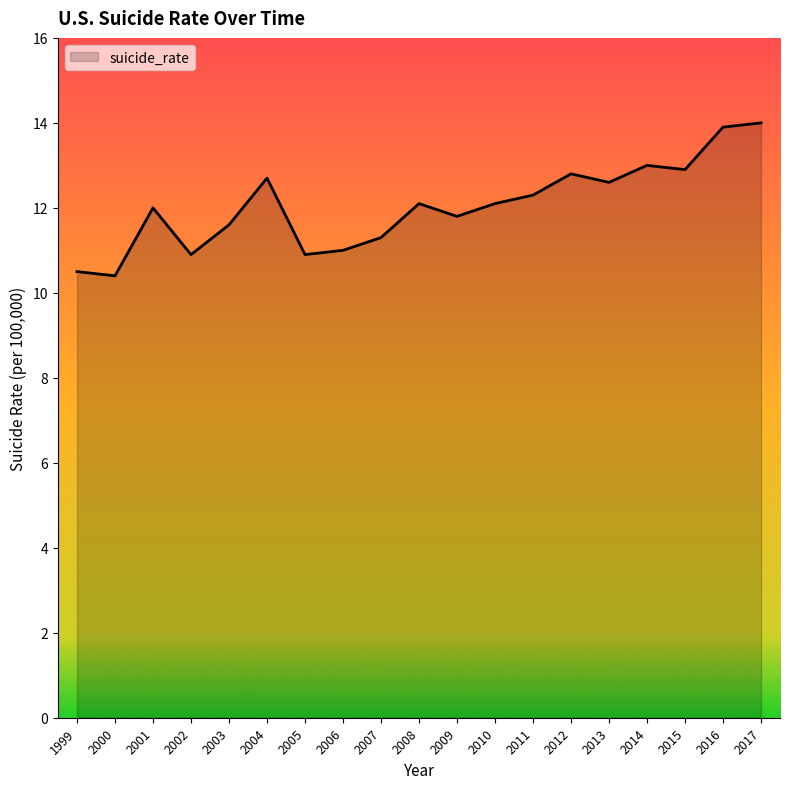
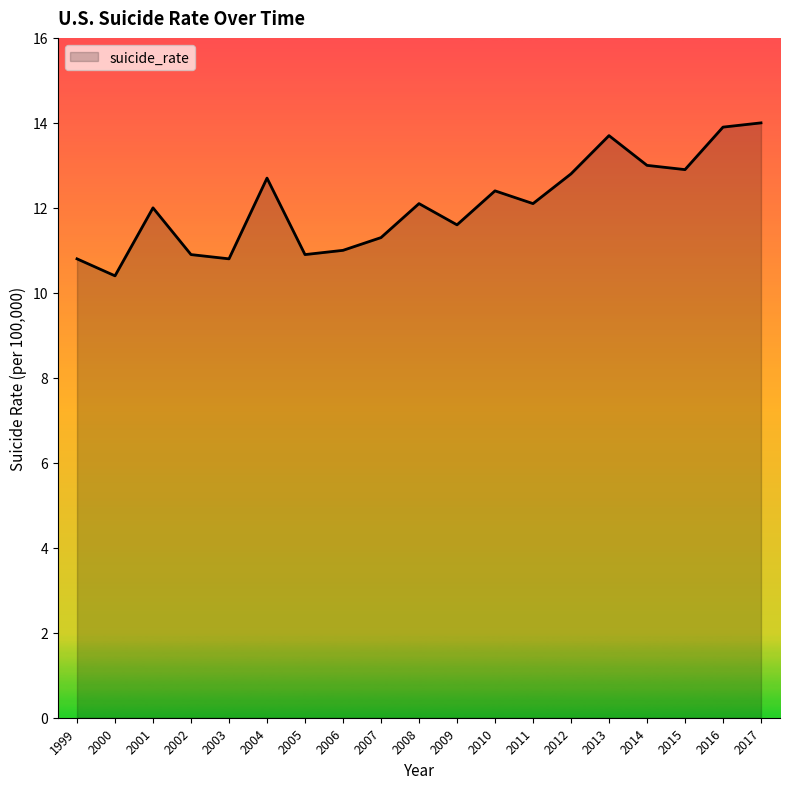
1999: 10.5 -> 10.8
2003: 11.6 -> 10.8
2009: 11.8 -> 11.6
2010: 12.1 -> 12.4
2011: 12.3 -> 12.1
2013: 12.6 -> 13.7
